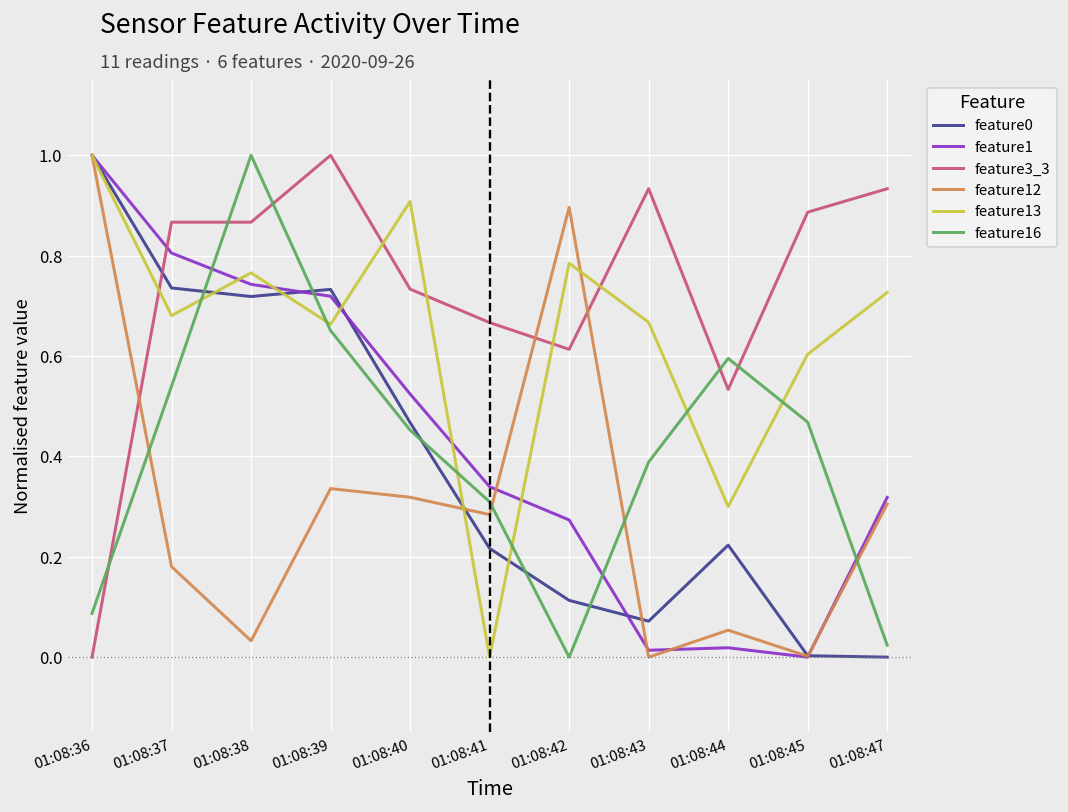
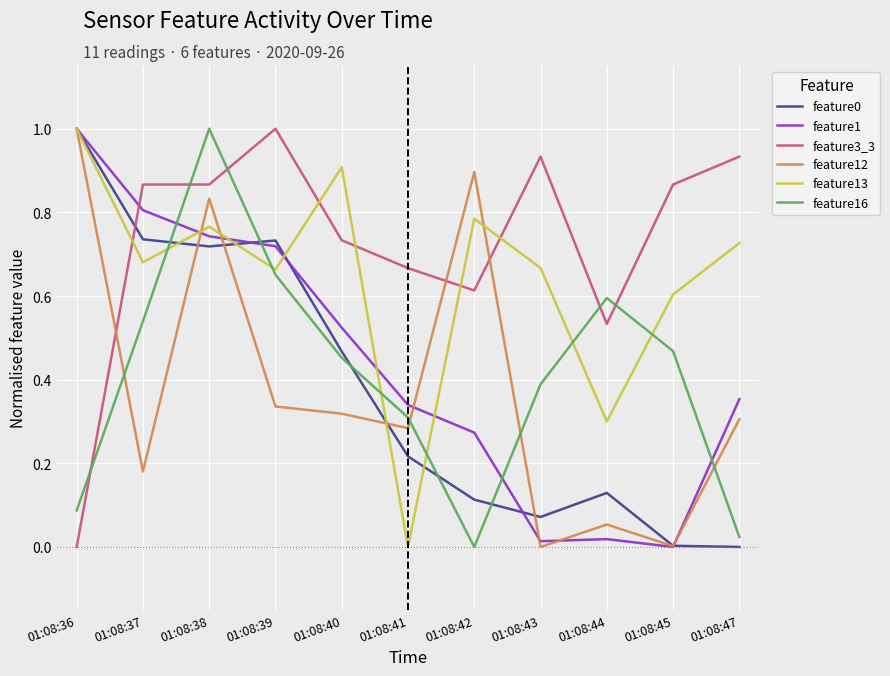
feature12, 01:08:38: 0.03 -> 0.83
feature0, 01:08:44: 0.22 -> 0.13
feature3_3, 01:08:45: 0.89 -> 0.87
feature1, 01:08:47: 0.32 -> 0.35
